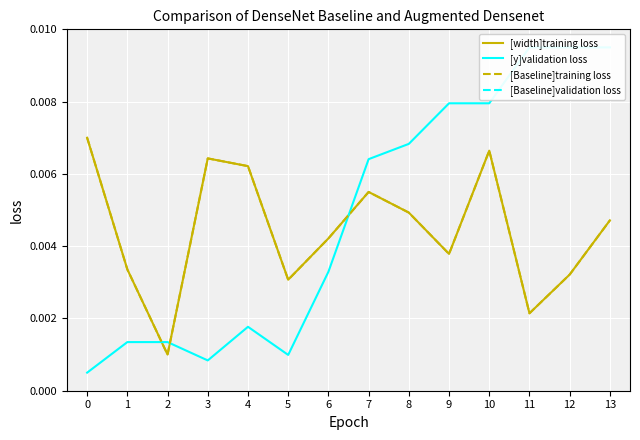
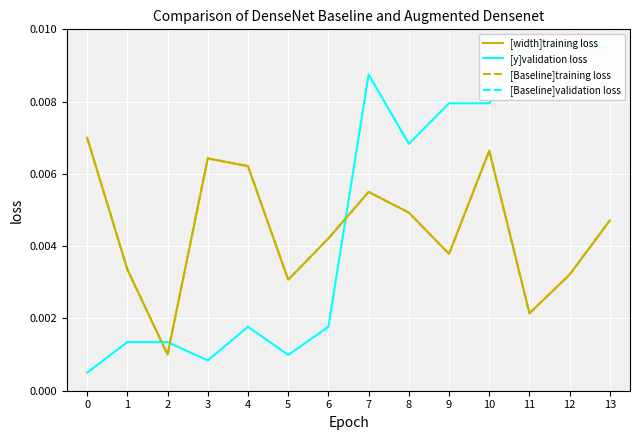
[y]validation loss, 6: 0.0033 -> 0.0018
[y]validation loss, 7: 0.0064 -> 0.0088
